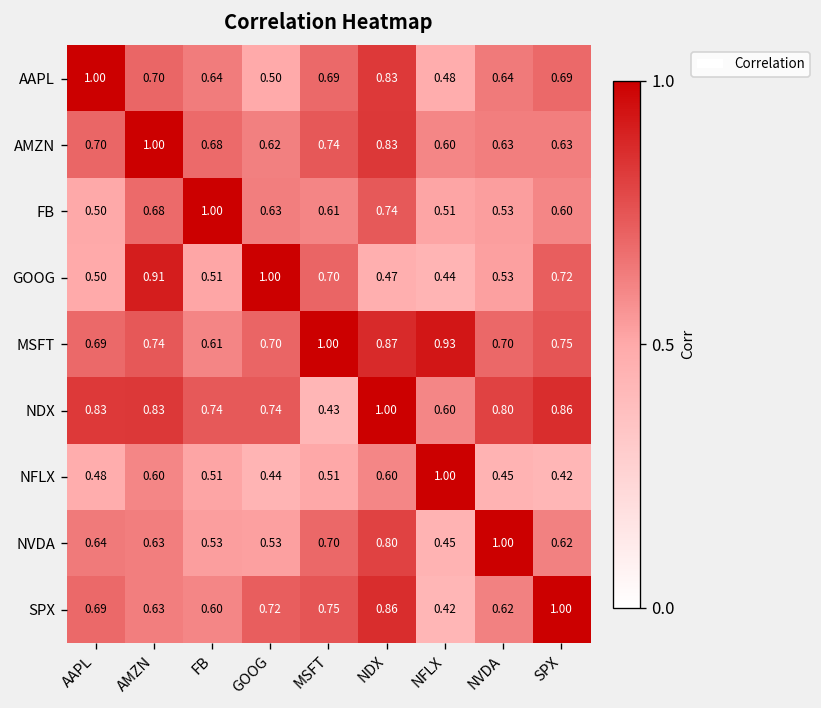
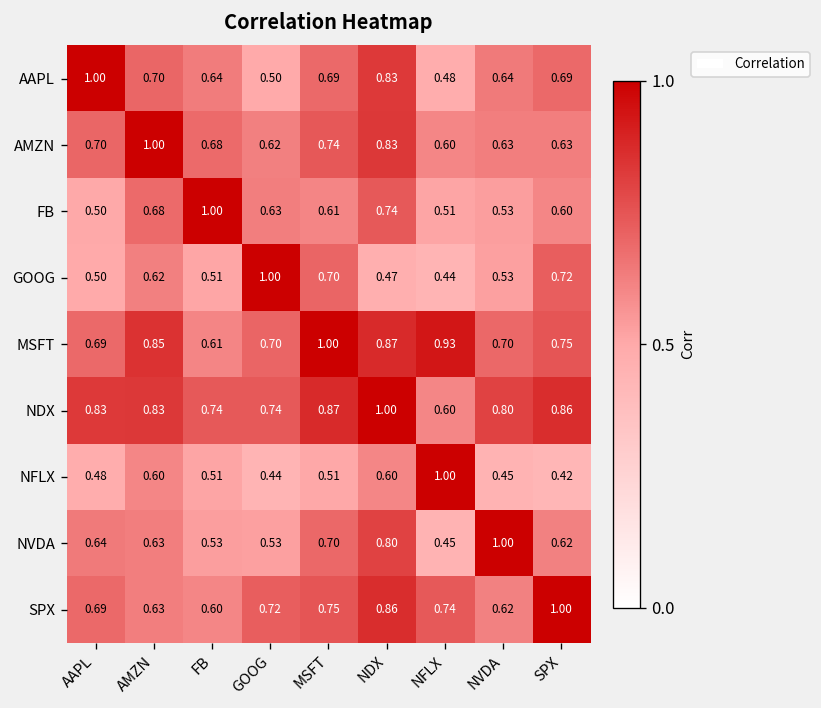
GOOG, AMZN: 0.91 -> 0.62
MSFT, AMZN: 0.74 -> 0.85
NDX, MSFT: 0.43 -> 0.87
SPX, NFLX: 0.42 -> 0.74
